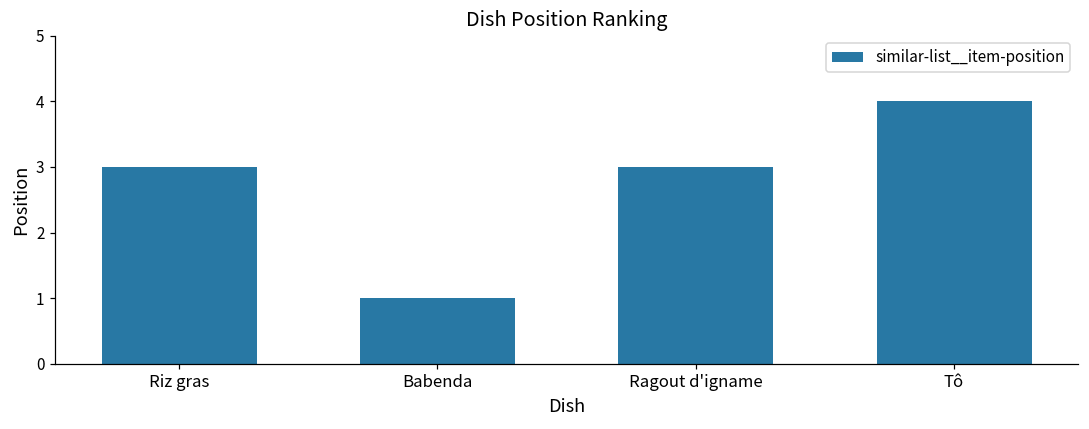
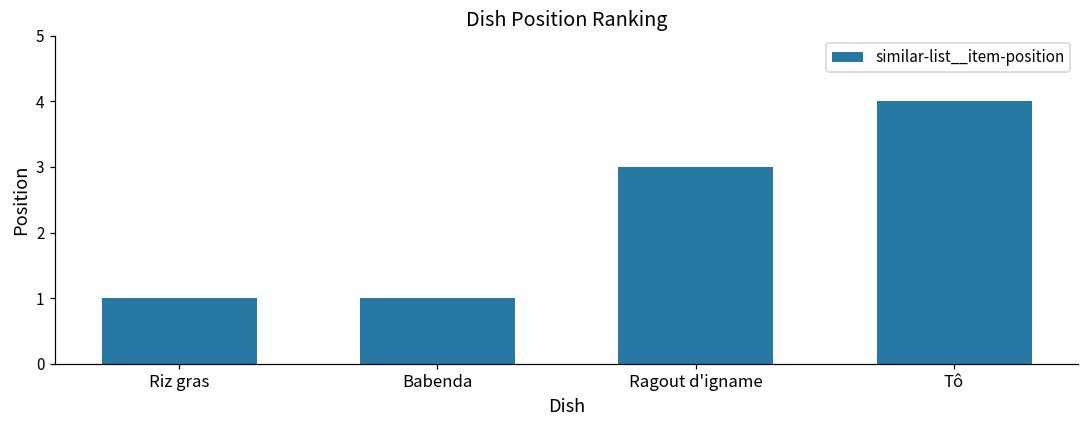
Riz gras: 3 -> 1
